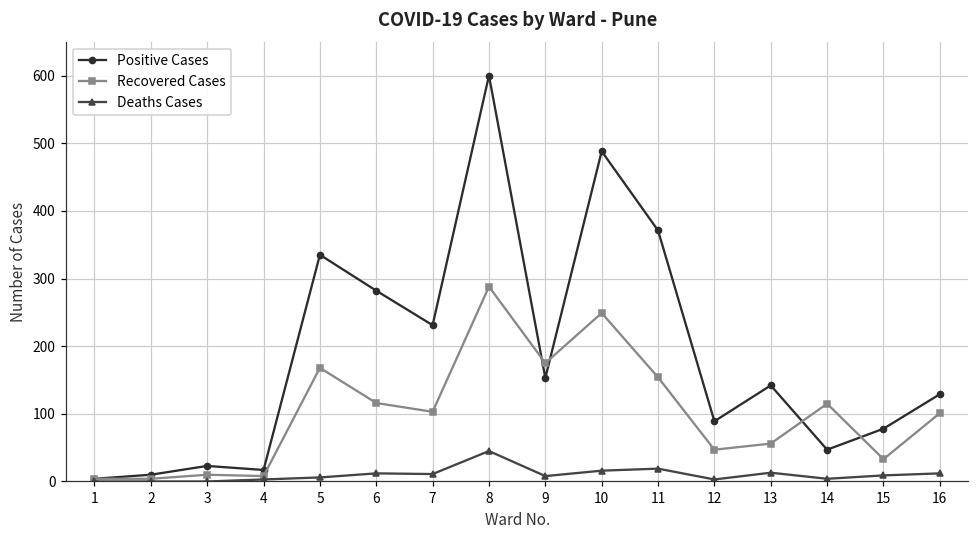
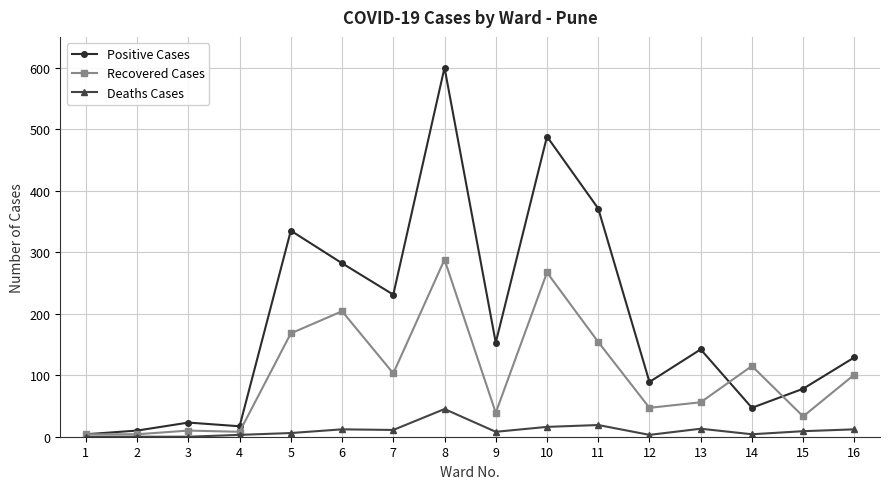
Recovered Cases, 6: 120 -> 200
Recovered Cases, 9: 180 -> 40
Recovered Cases, 10: 250 -> 270
